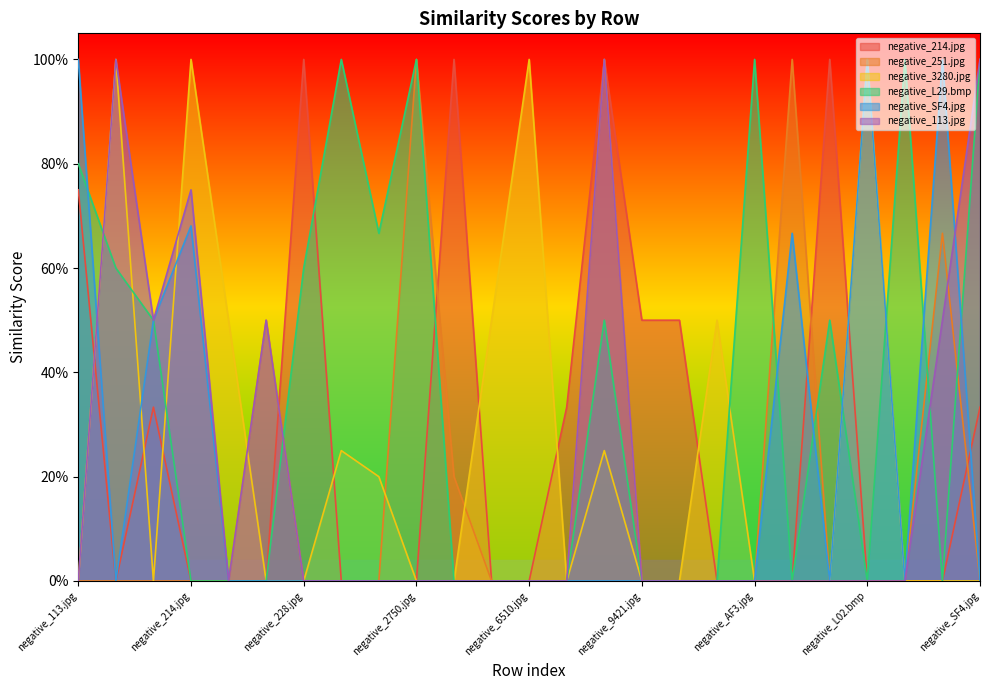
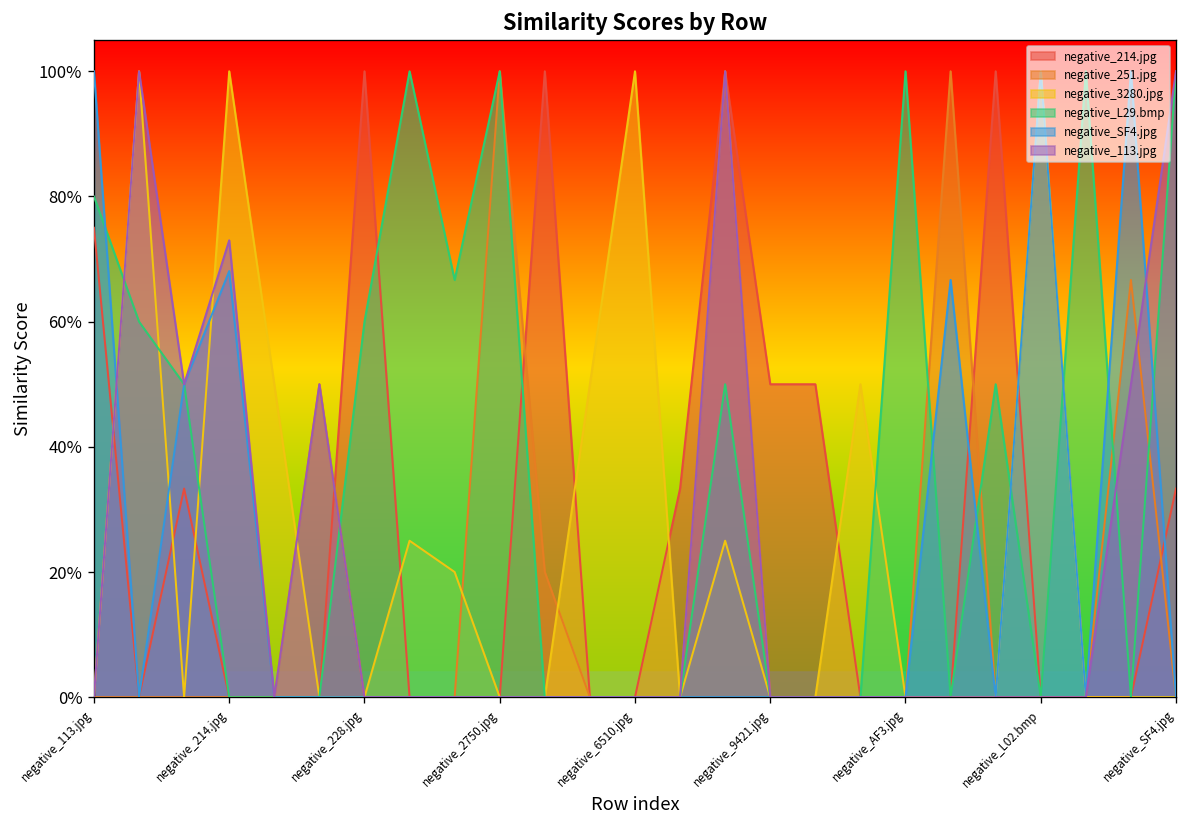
negative_113.jpg, negative_214.jpg: 75% -> 73%
